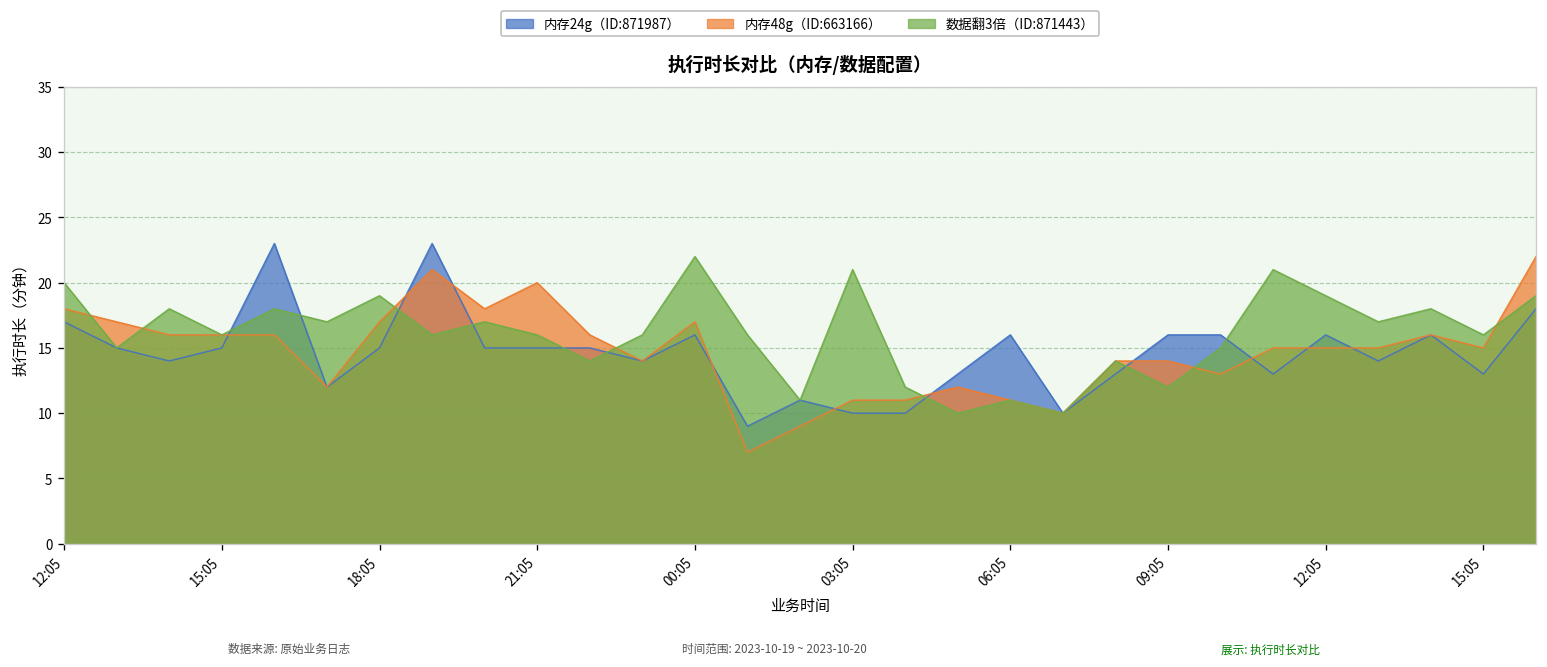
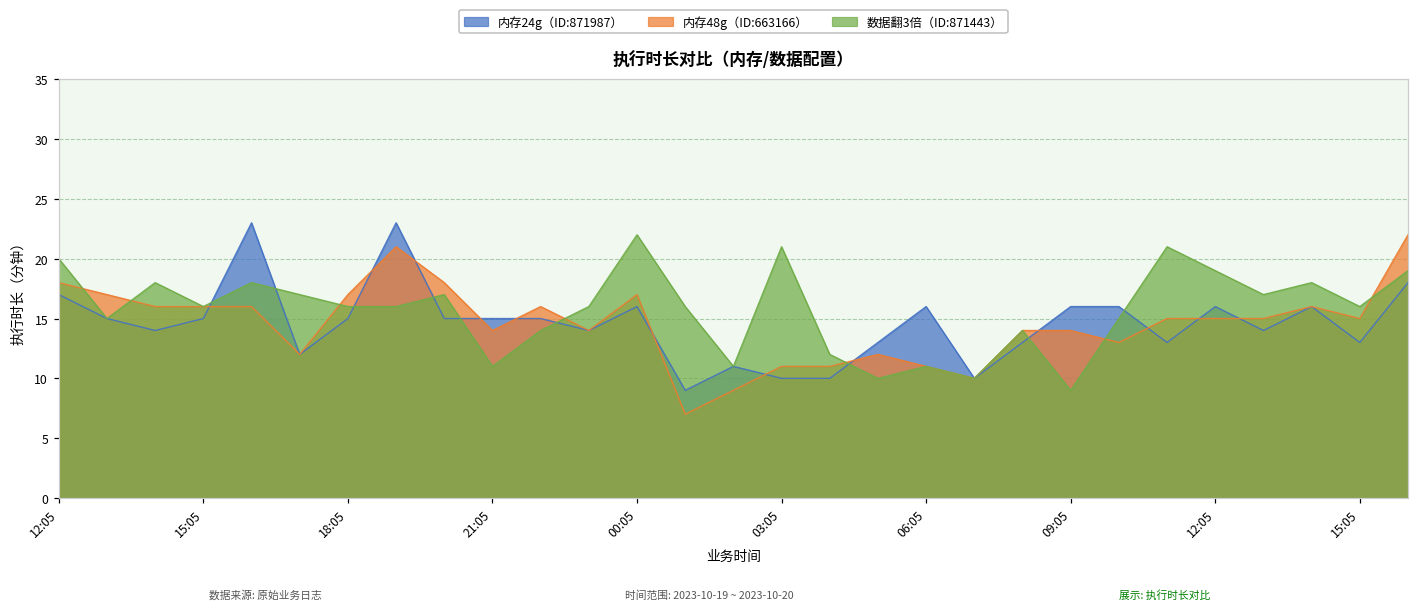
数据翻3倍（ID:871443）, 18:05: 19 -> 16
内存48g（ID:663166）, 21:05: 20 -> 14
数据翻3倍（ID:871443）, 21:05: 16 -> 11
数据翻3倍（ID:871443）, 09:05: 12 -> 9
